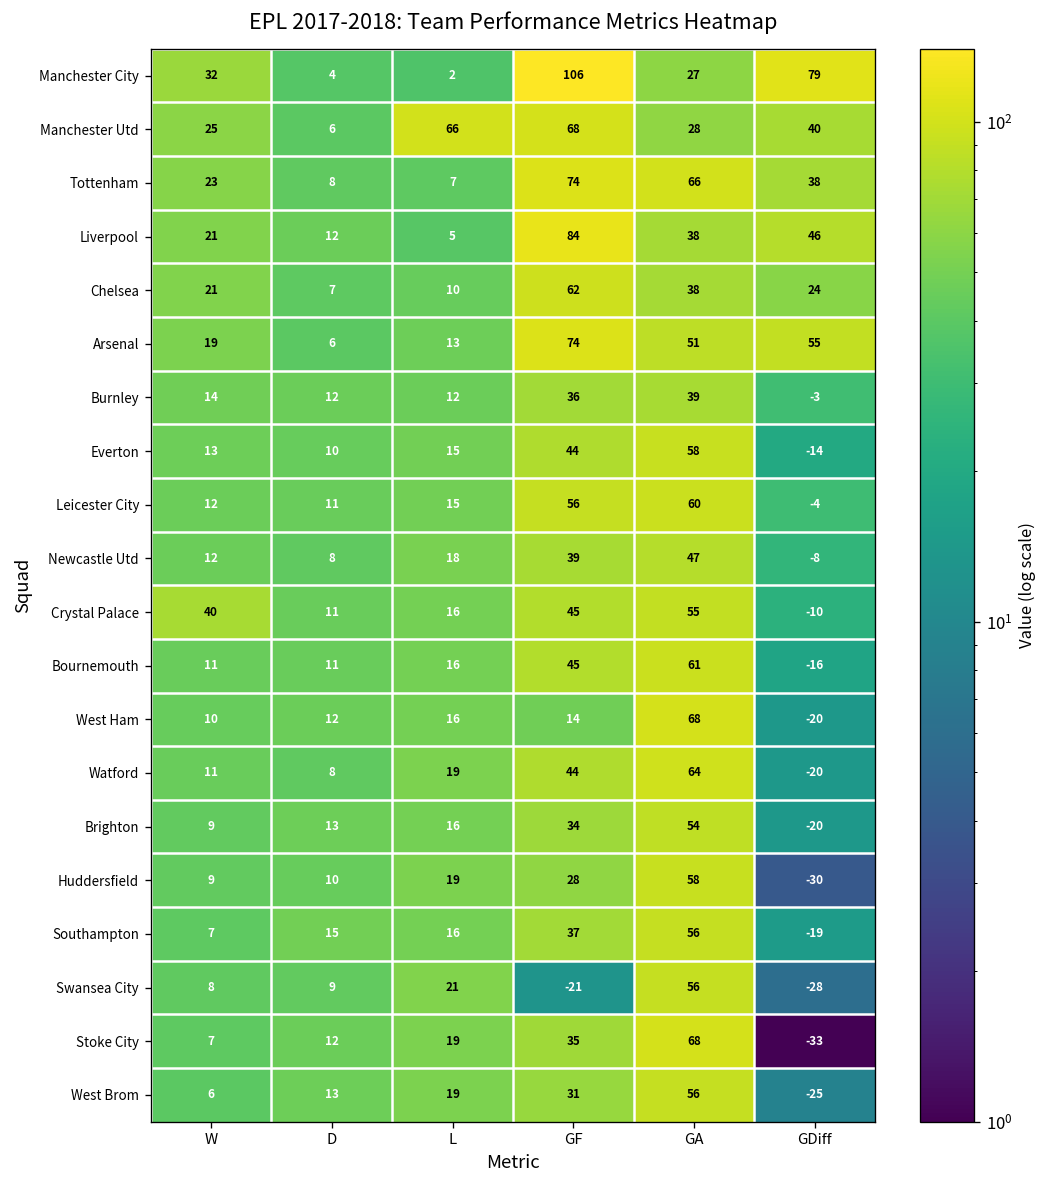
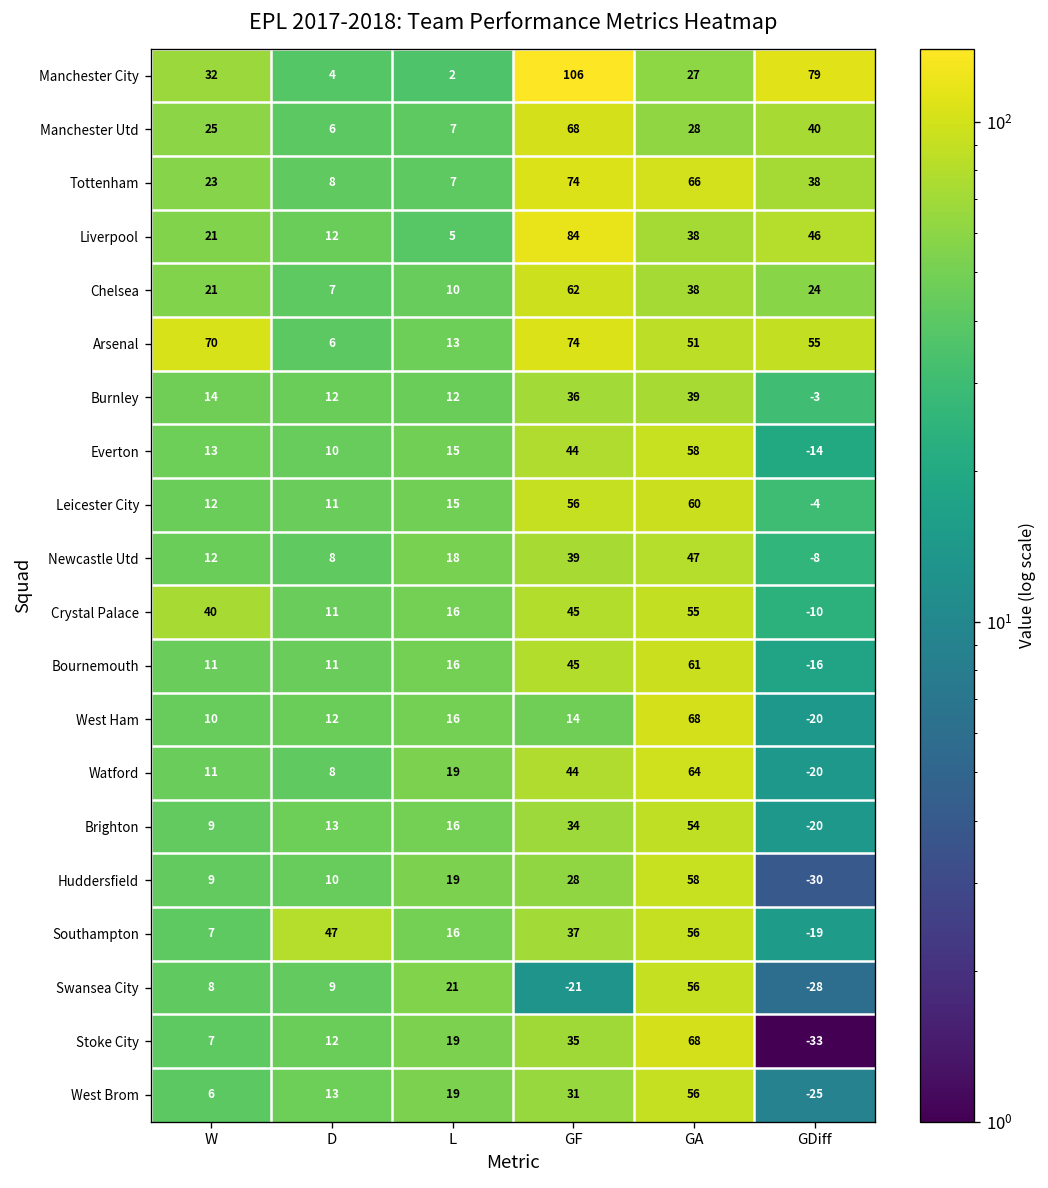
Manchester Utd, L: 66 -> 7
Arsenal, W: 19 -> 70
Southampton, D: 15 -> 47
